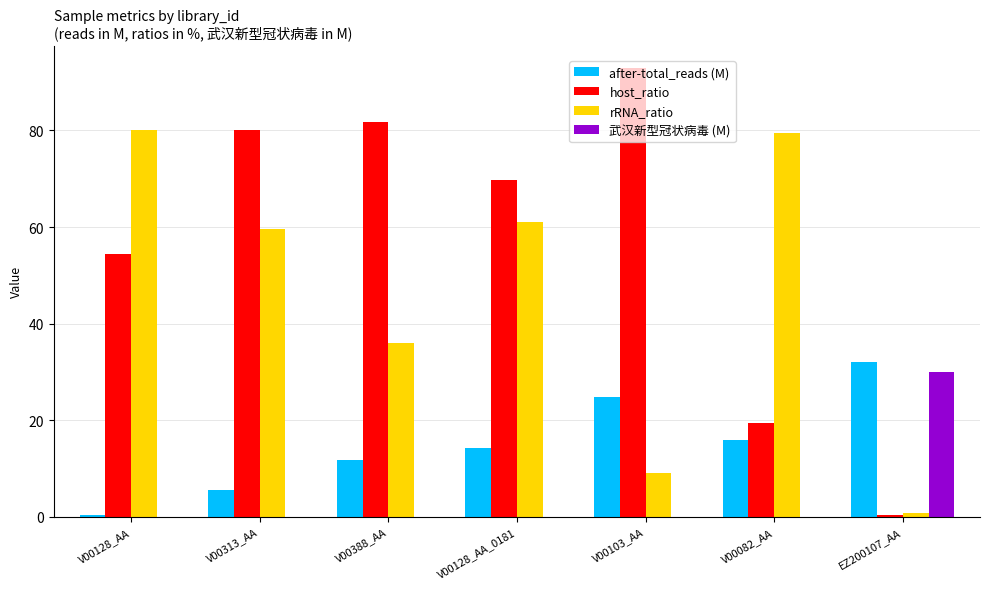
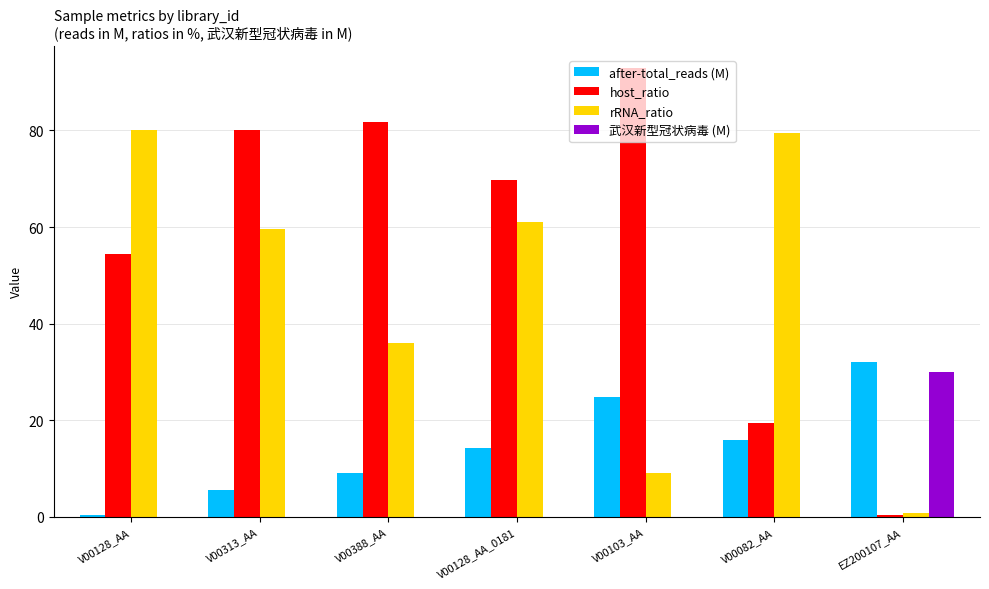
after-total_reads (M), V00388_AA: 12 -> 9
